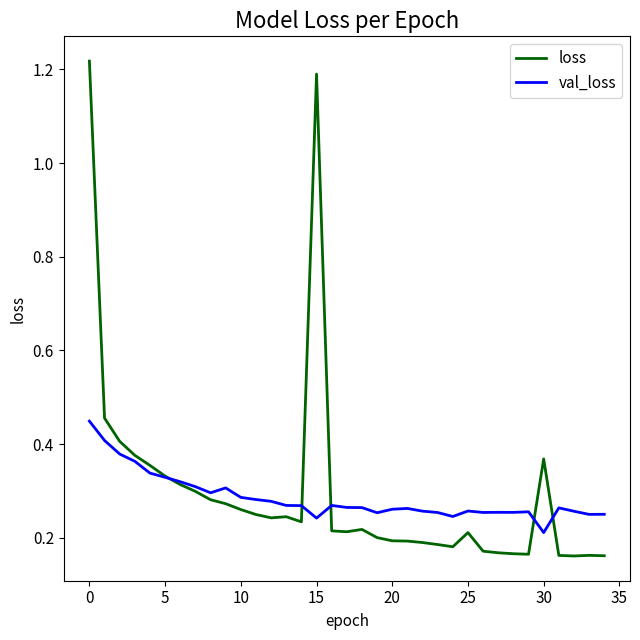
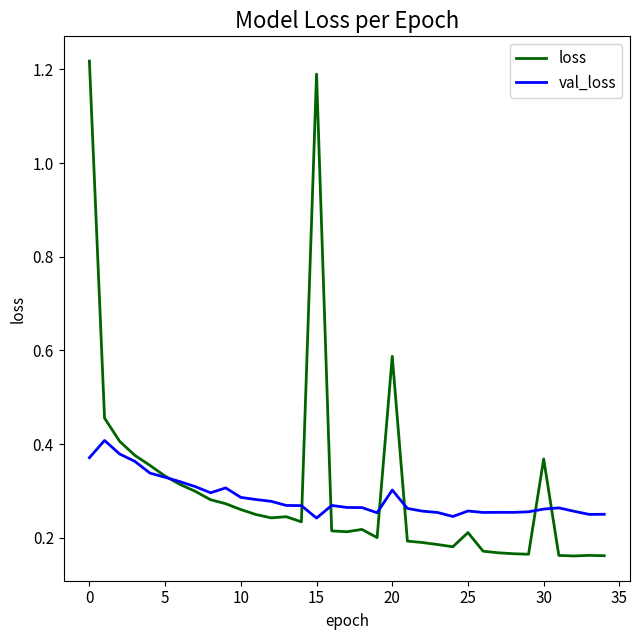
val_loss, 0: 0.45 -> 0.37
loss, 20: 0.19 -> 0.59
val_loss, 20: 0.26 -> 0.30
val_loss, 30: 0.21 -> 0.26
